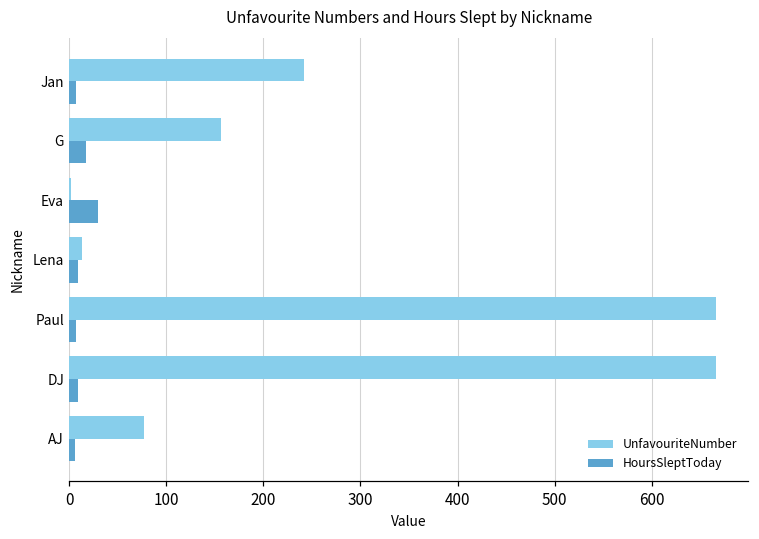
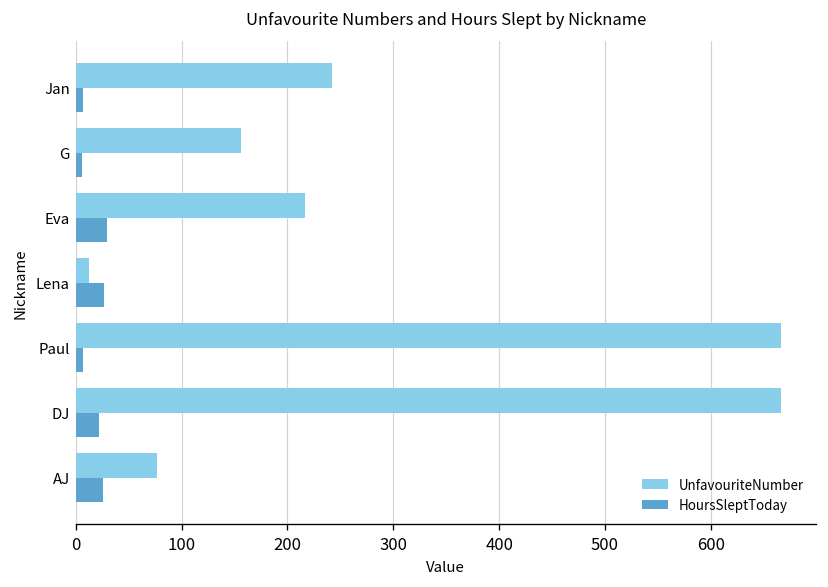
HoursSleptToday, G: 20 -> 10
UnfavouriteNumber, Eva: 0 -> 220
HoursSleptToday, Lena: 10 -> 30
HoursSleptToday, DJ: 10 -> 20
HoursSleptToday, AJ: 10 -> 30
